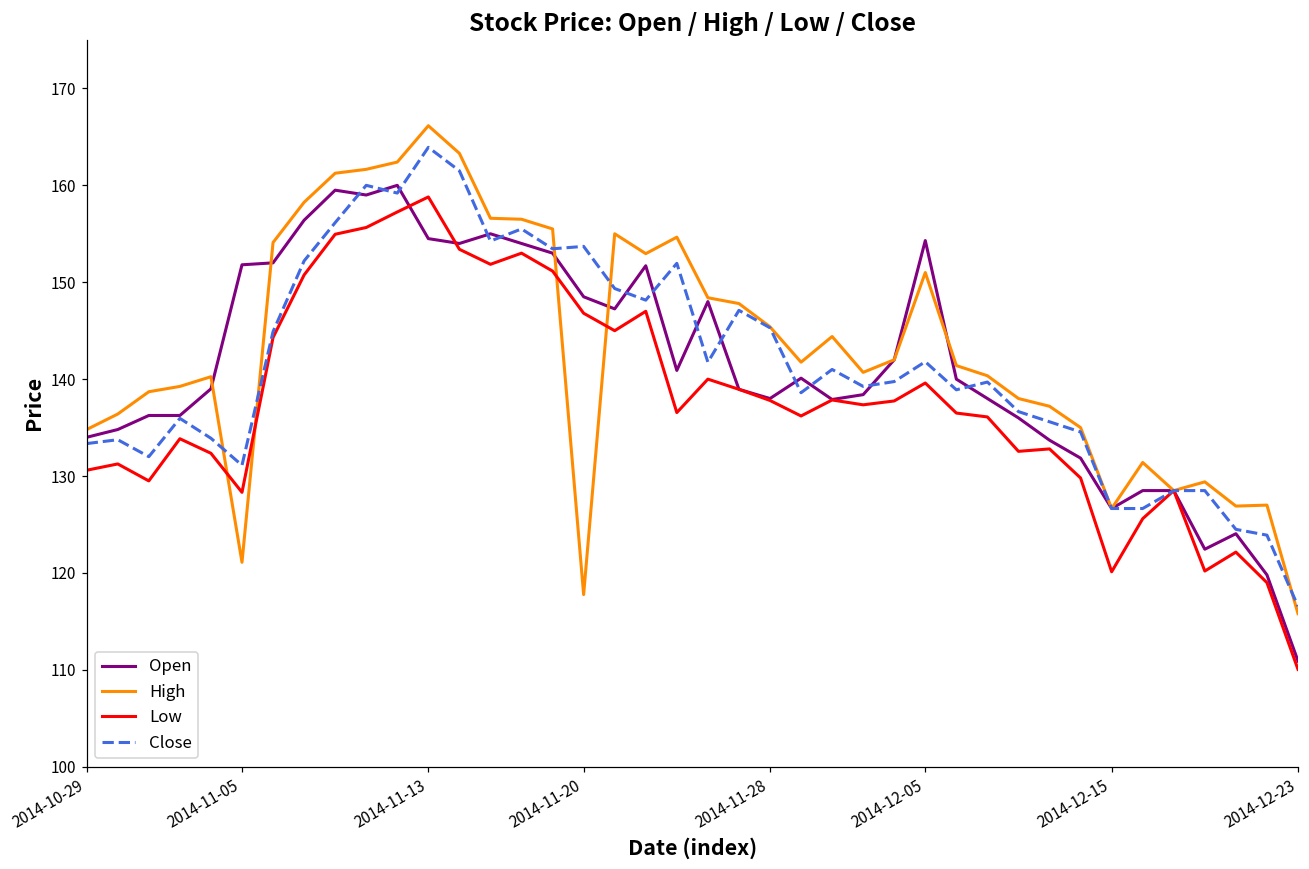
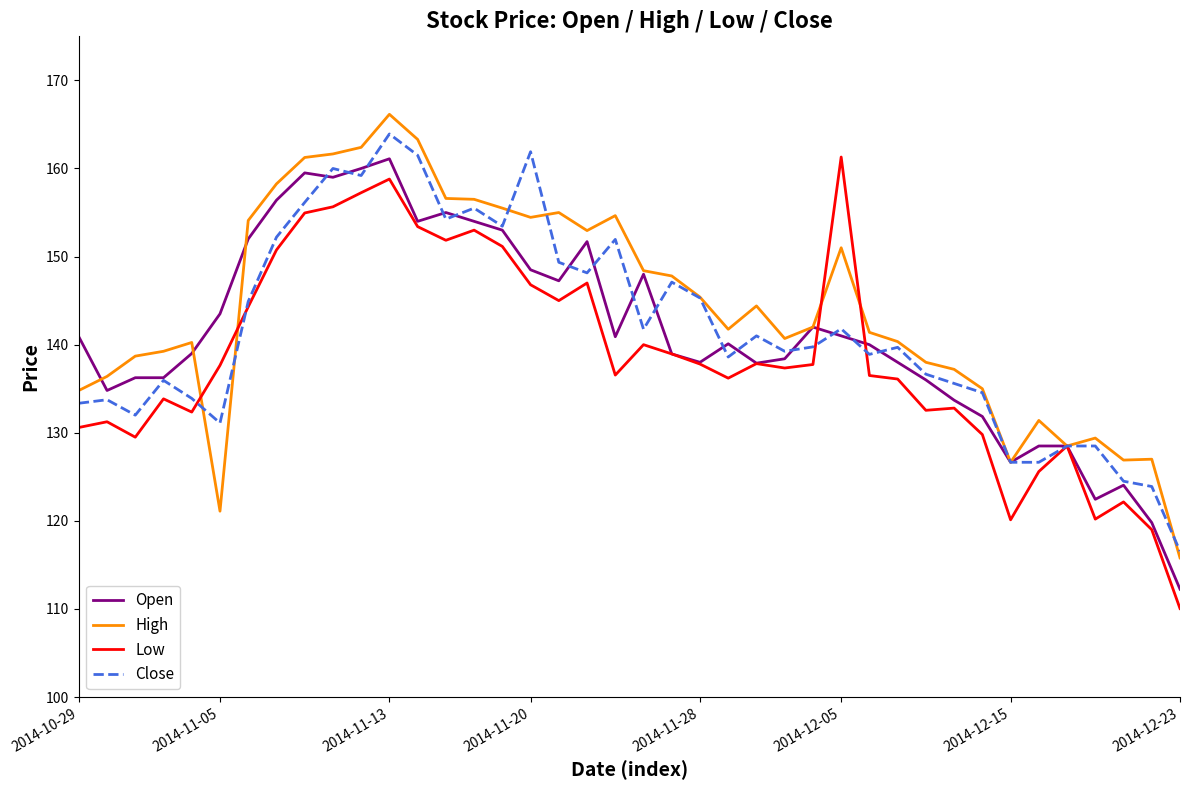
Open, 2014-10-29: 134 -> 141
Open, 2014-11-05: 152 -> 144
Low, 2014-11-05: 128 -> 138
Open, 2014-11-13: 155 -> 161
High, 2014-11-20: 118 -> 154
Close, 2014-11-20: 154 -> 162
Open, 2014-12-05: 154 -> 141
Low, 2014-12-05: 140 -> 161
Open, 2014-12-23: 111 -> 112
